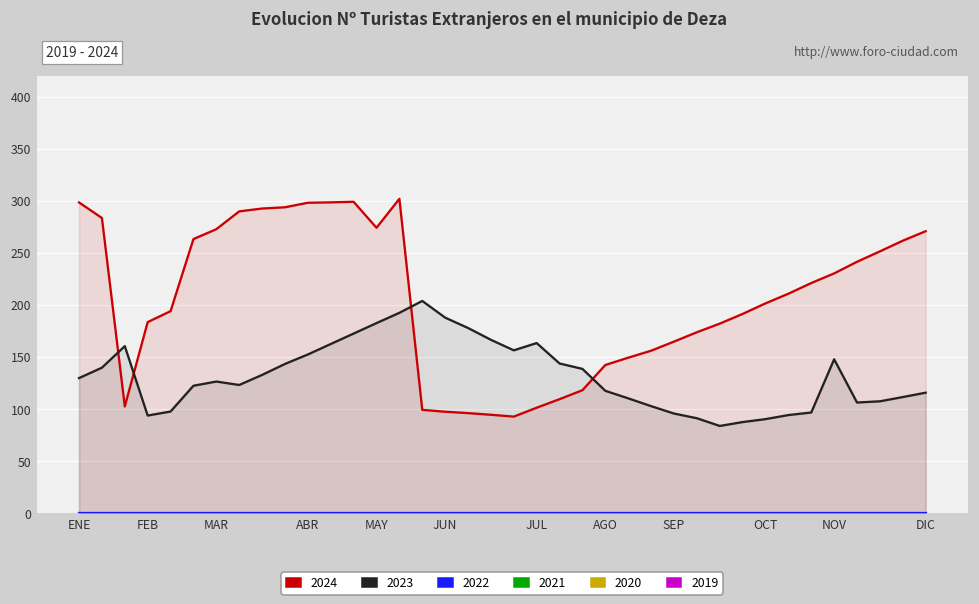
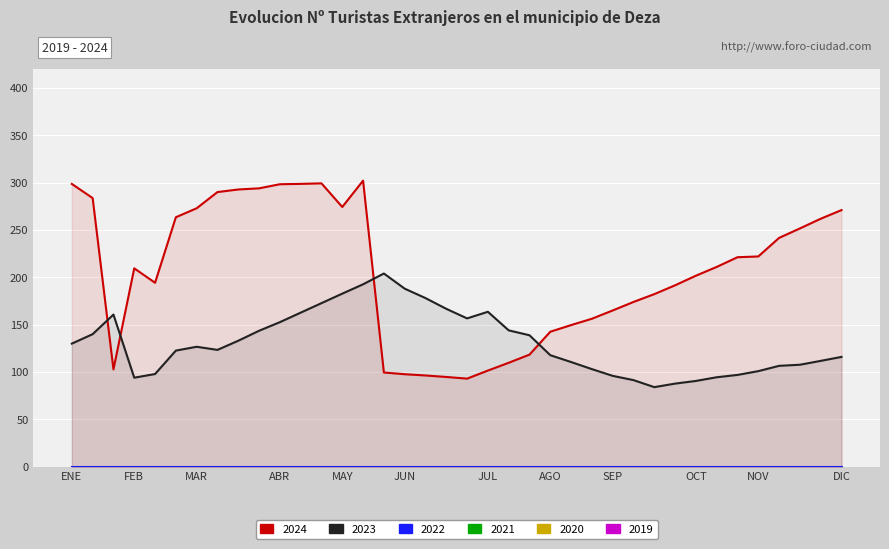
2024, FEB: 180 -> 210
2024, NOV: 230 -> 220
2023, NOV: 150 -> 100
